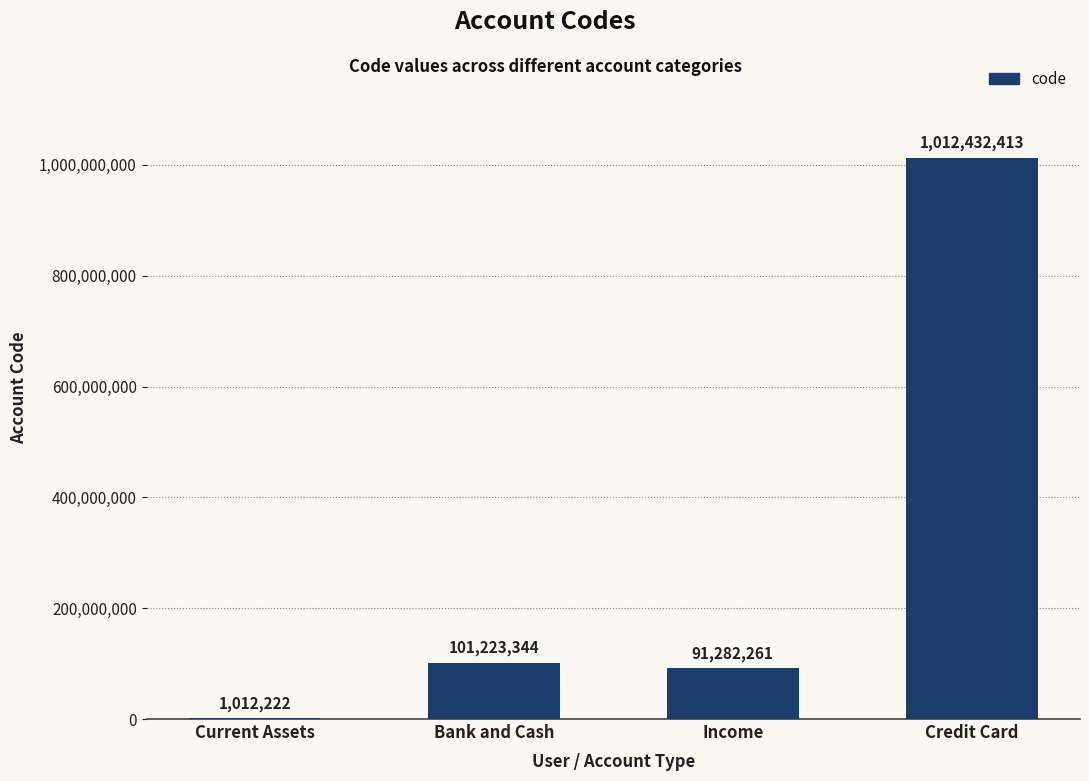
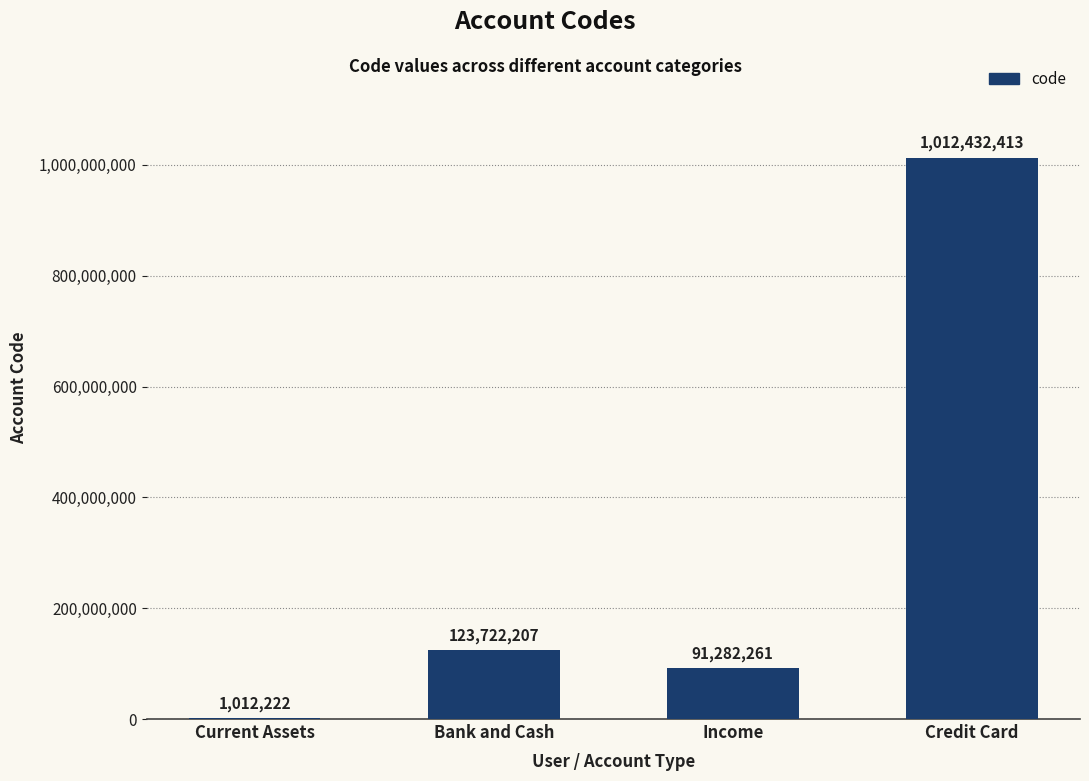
Bank and Cash: 101,223,344 -> 123,722,207
